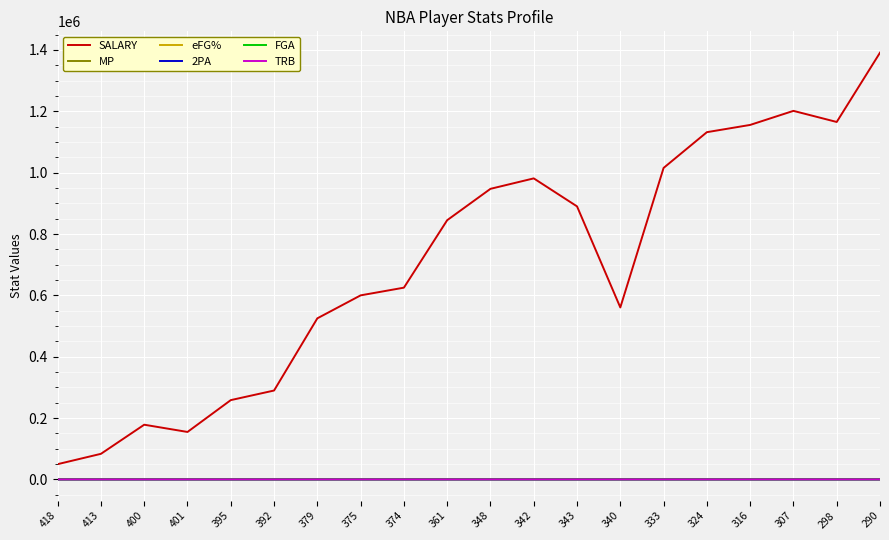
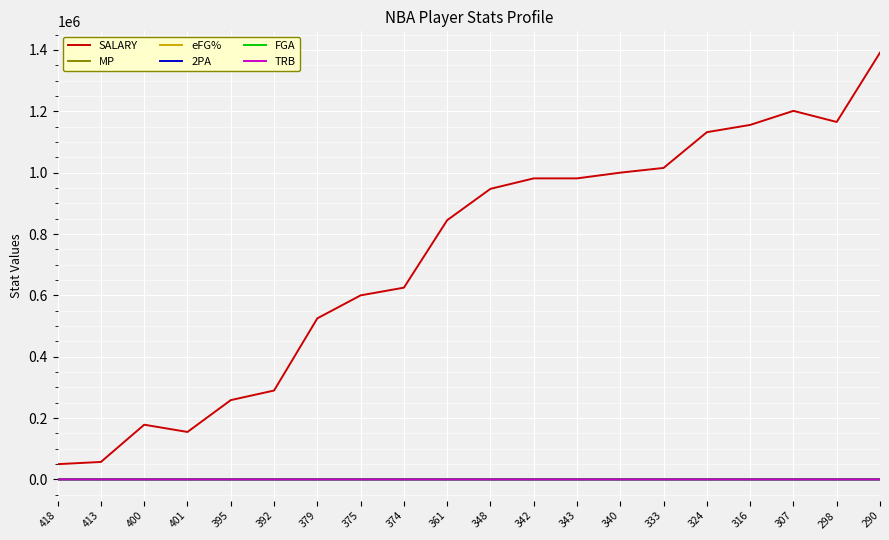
SALARY, 413: 80000 -> 60000
SALARY, 343: 890000 -> 980000
SALARY, 340: 560000 -> 1000000
